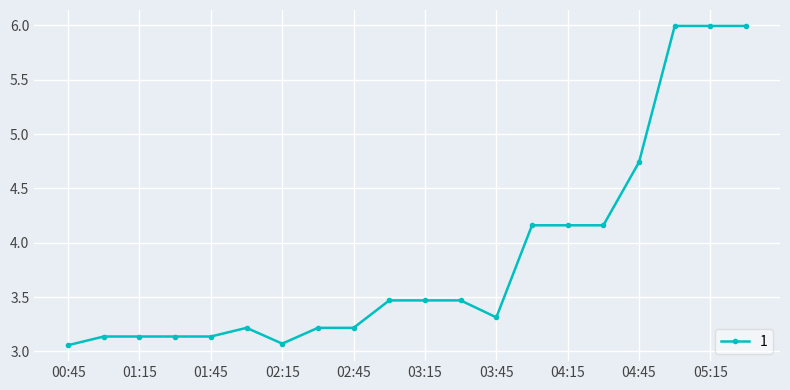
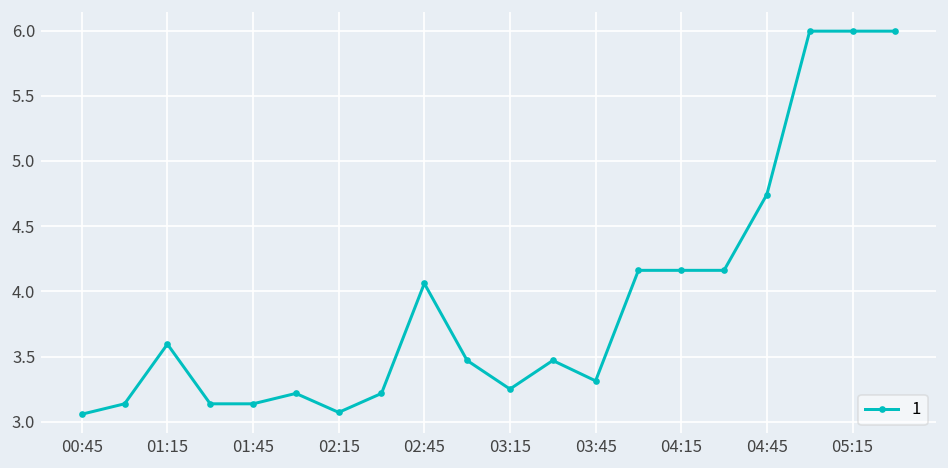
01:15: 3.14 -> 3.59
02:45: 3.22 -> 4.06
03:15: 3.47 -> 3.25
